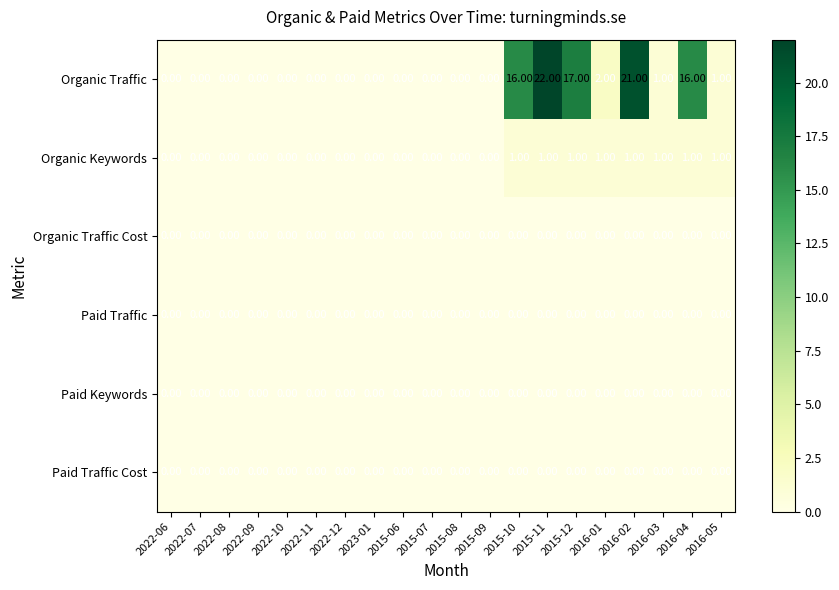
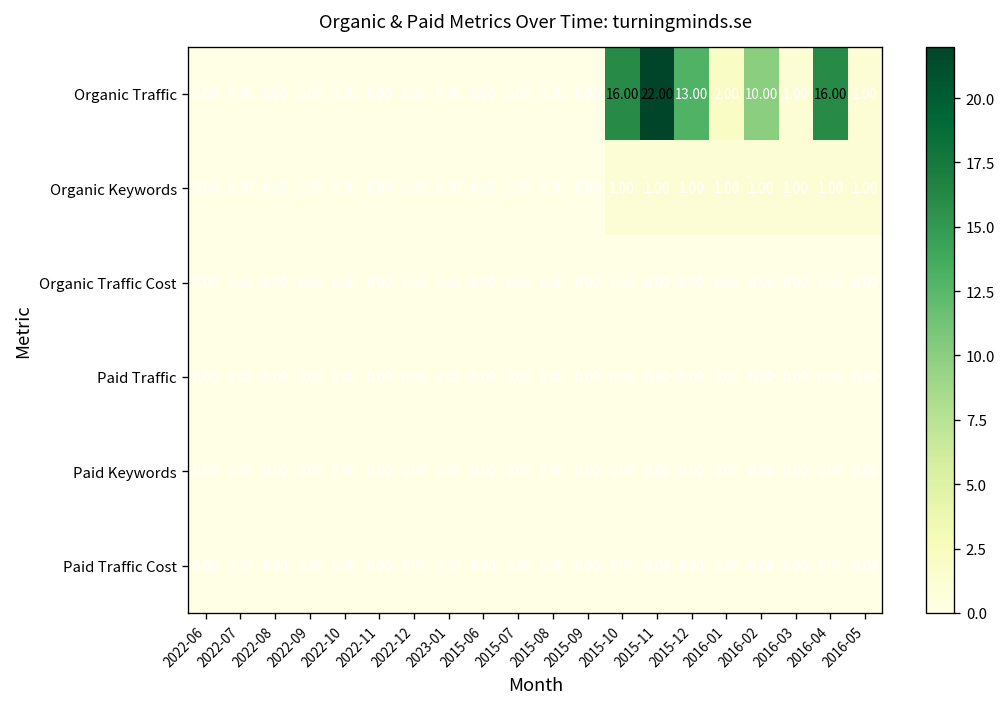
Organic Traffic, 2015-12: 17.00 -> 13.00
Organic Traffic, 2016-02: 21.00 -> 10.00
